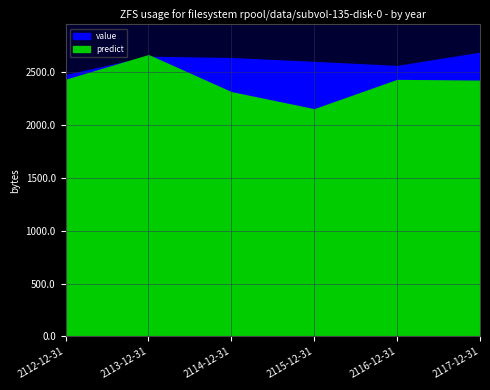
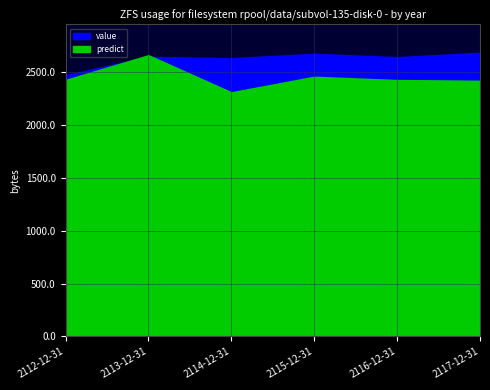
value, 2115-12-31: 2600 -> 2670
predict, 2115-12-31: 2150 -> 2460
value, 2116-12-31: 2560 -> 2640
